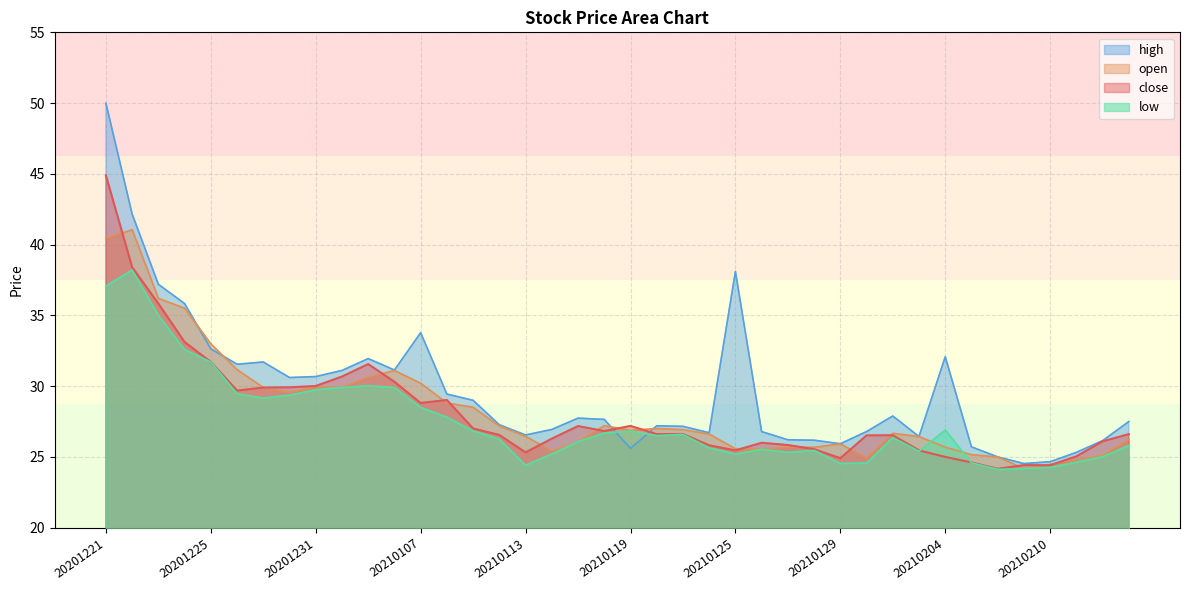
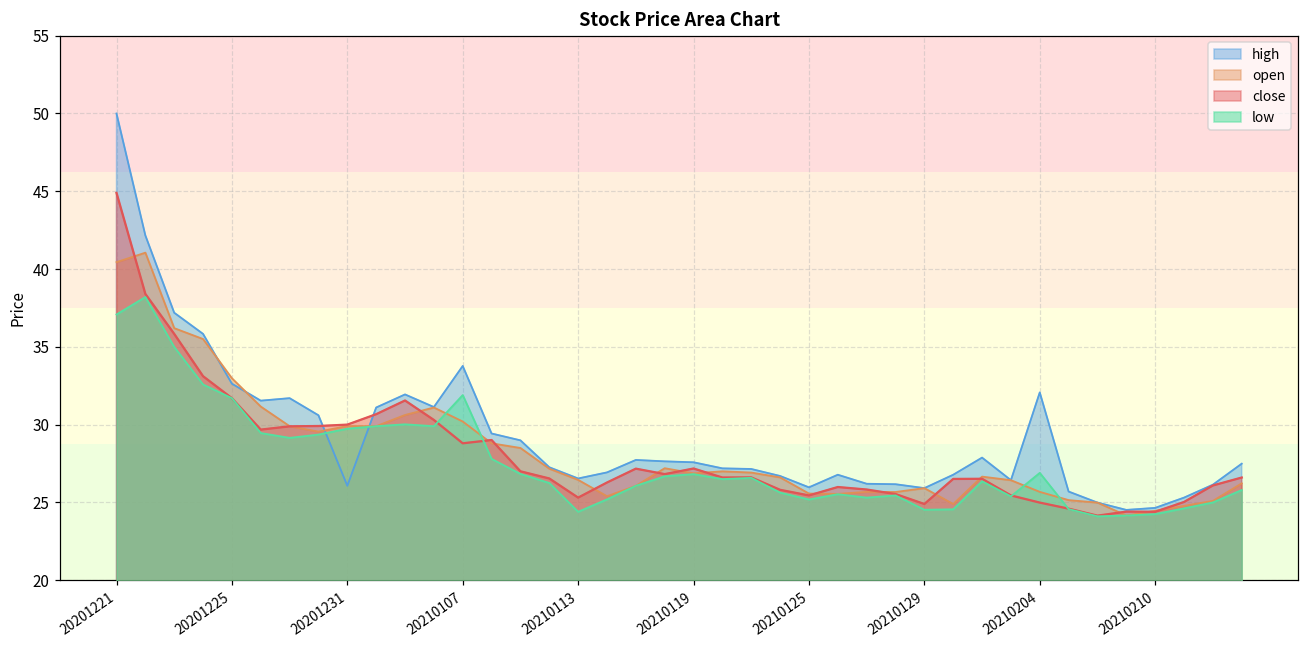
high, 20201231: 30.7 -> 26.1
low, 20210107: 28.5 -> 31.9
high, 20210119: 25.6 -> 27.6
high, 20210125: 38.1 -> 26.0
